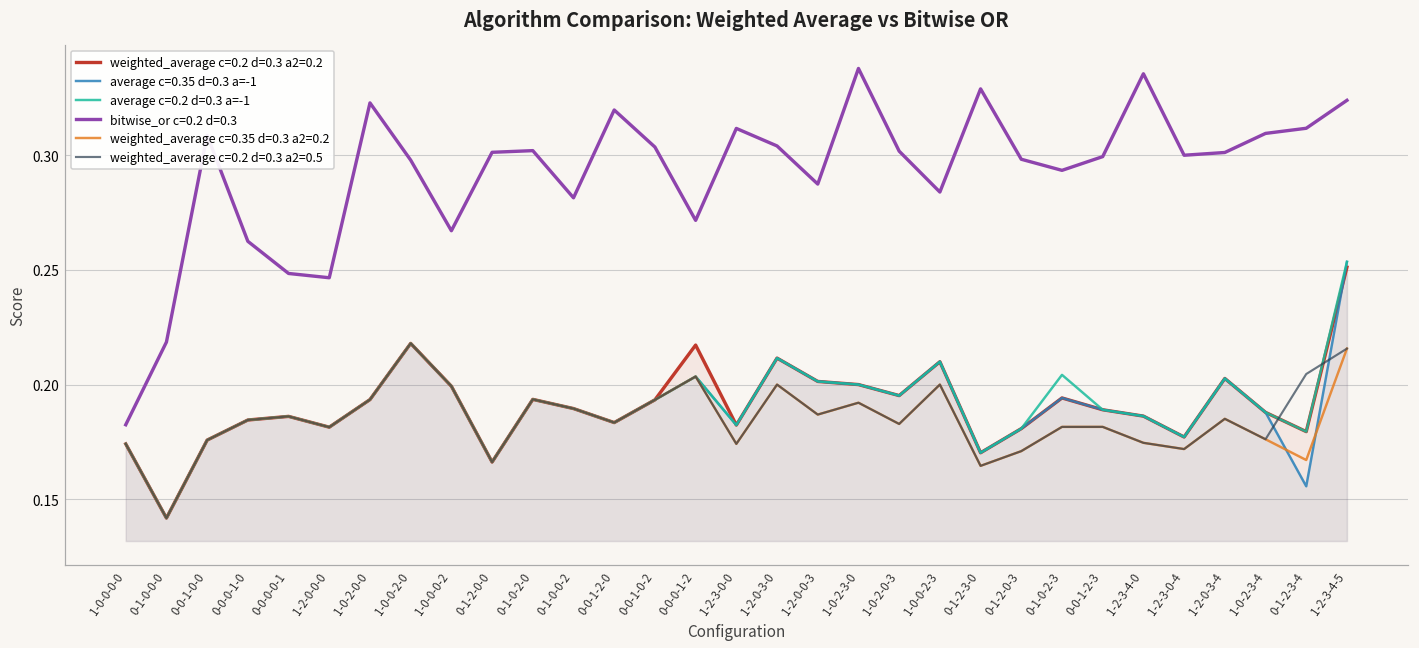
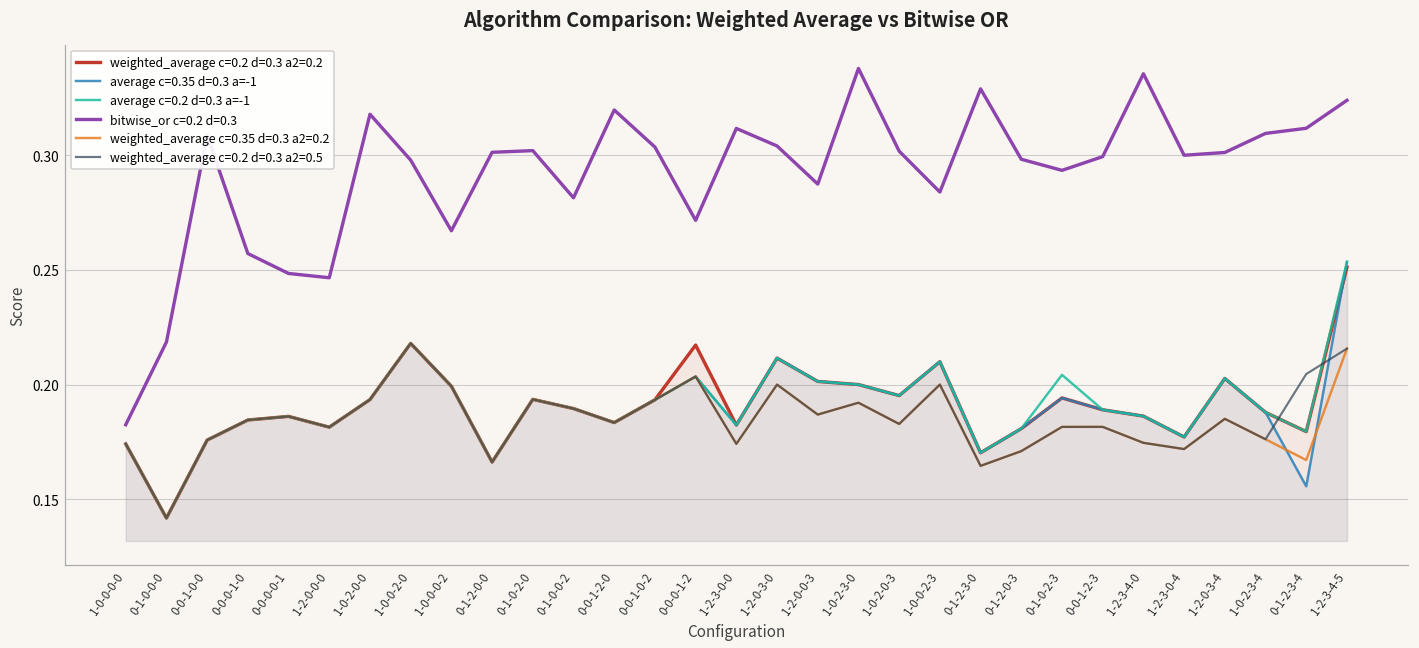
bitwise_or c=0.2 d=0.3, 0-0-0-1-0: 0.262 -> 0.257
bitwise_or c=0.2 d=0.3, 1-0-2-0-0: 0.323 -> 0.318
